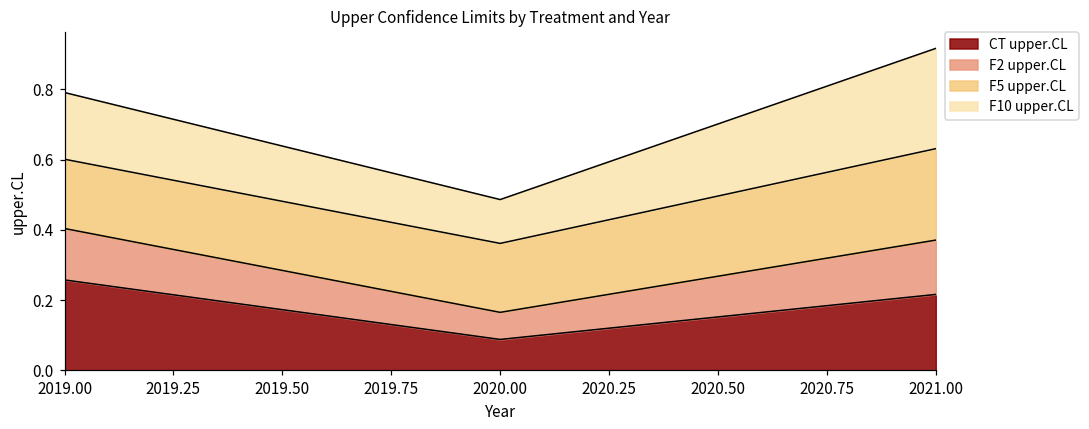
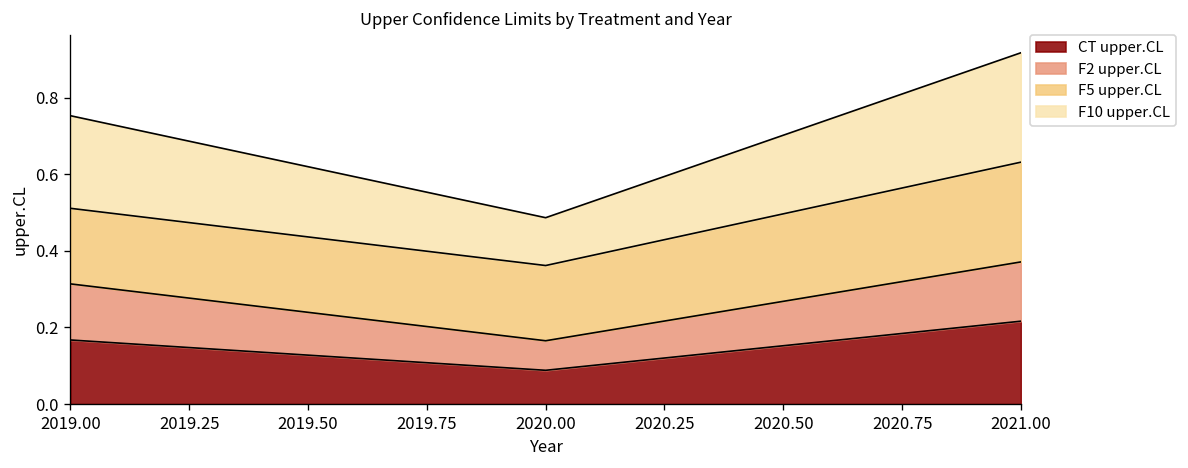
CT upper.CL, 2019.00: 0.26 -> 0.17
F10 upper.CL, 2019.00: 0.19 -> 0.24
